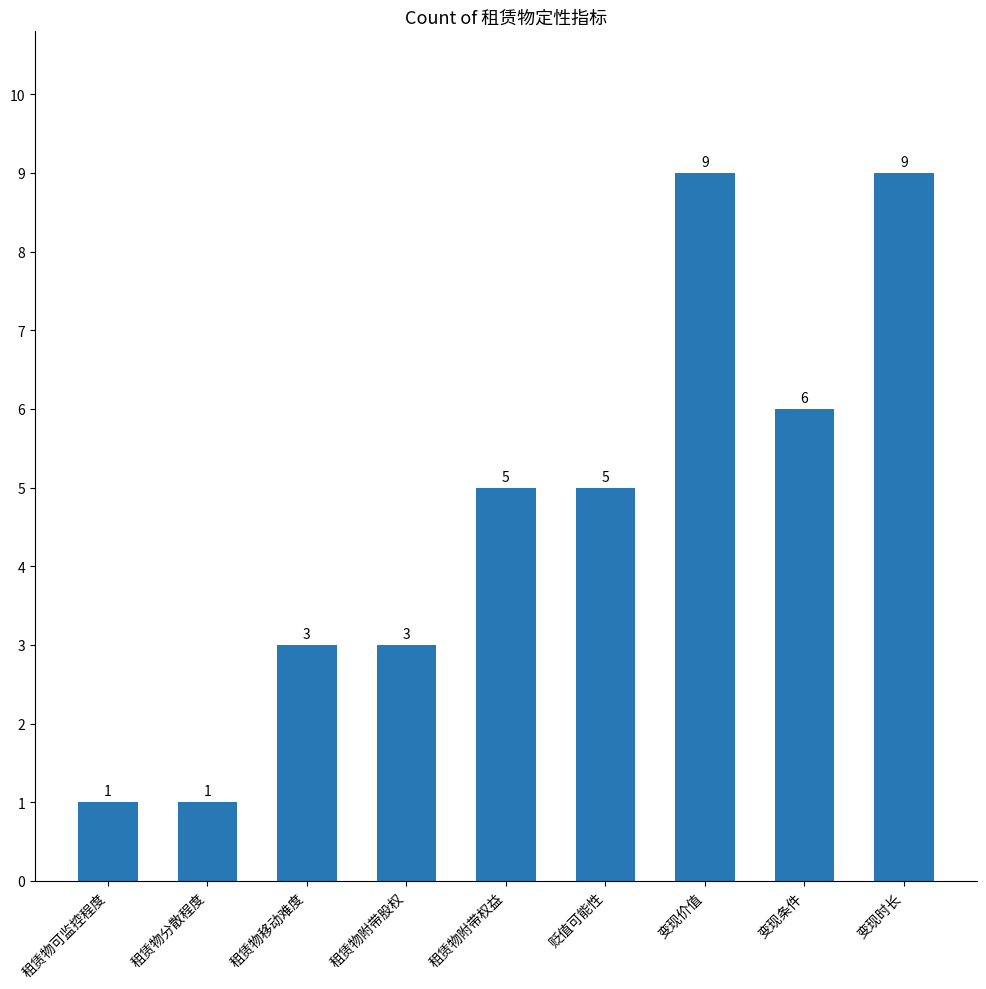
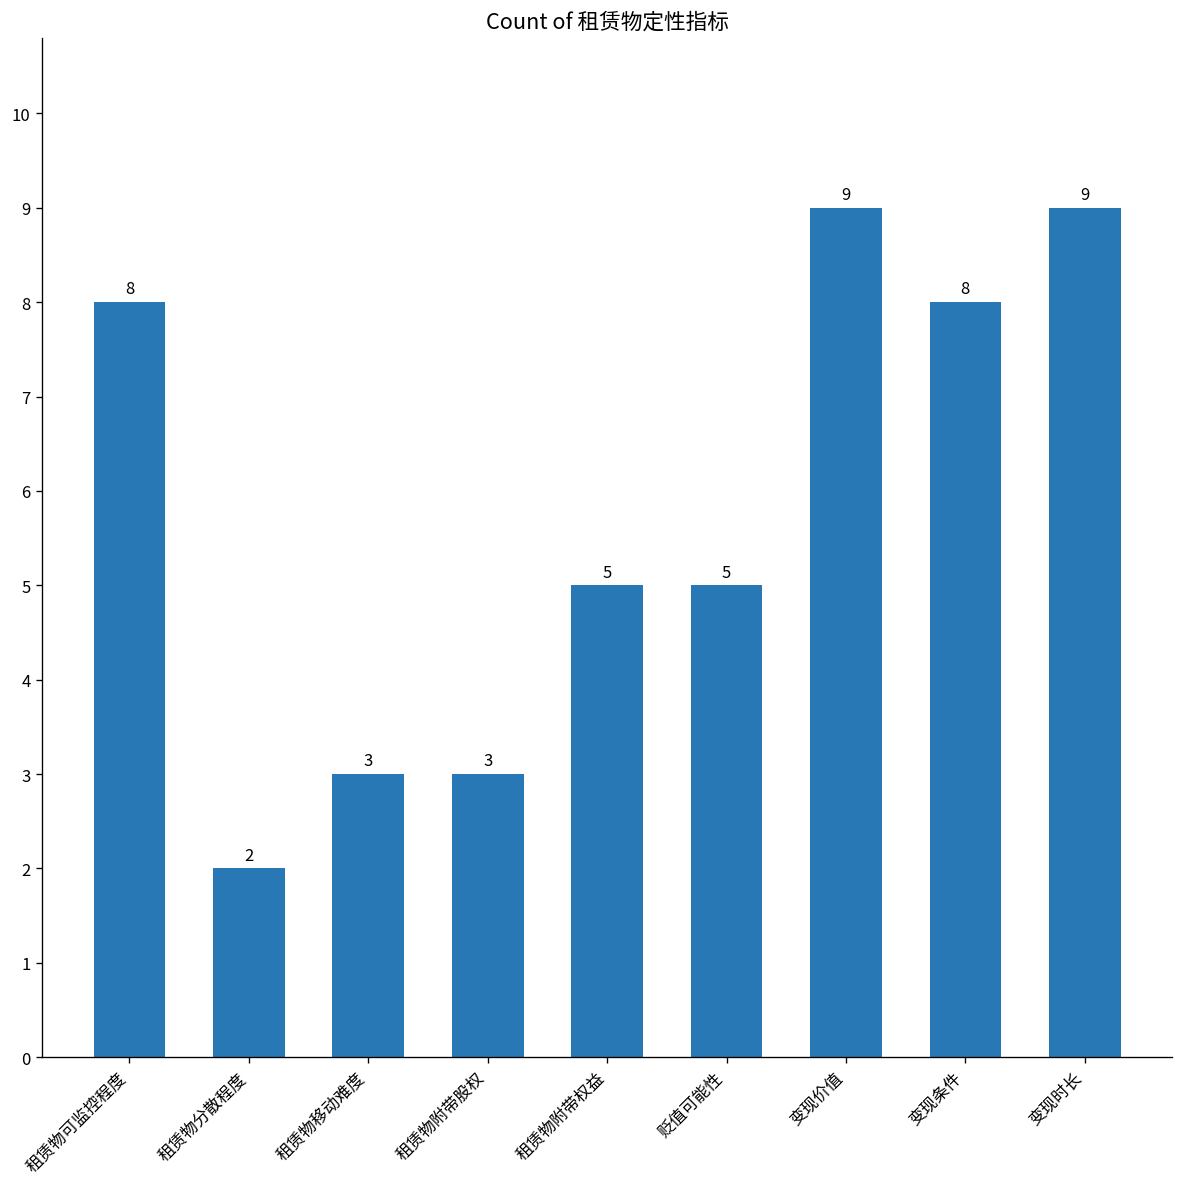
租赁物可监控程度: 1 -> 8
租赁物分散程度: 1 -> 2
变现条件: 6 -> 8
